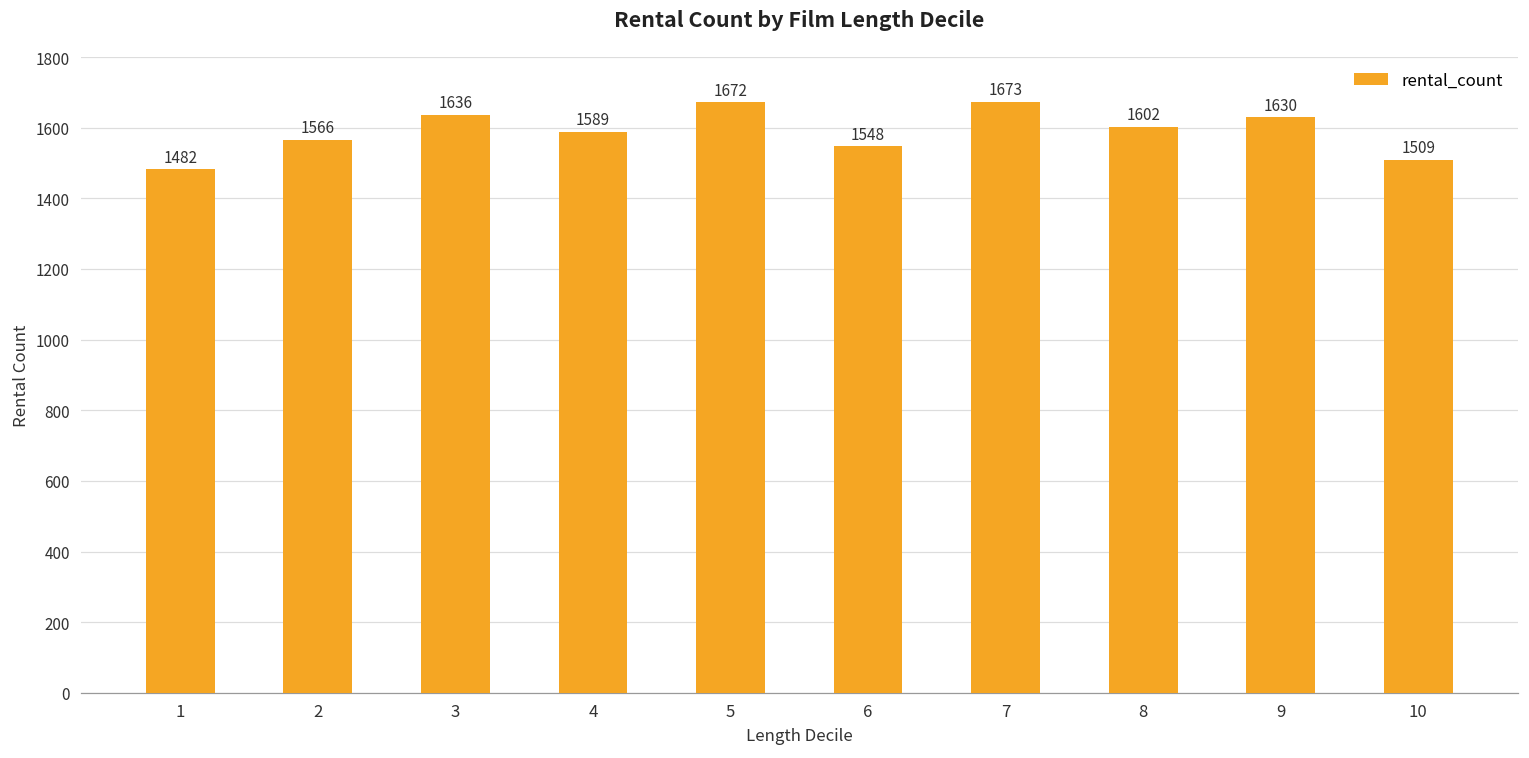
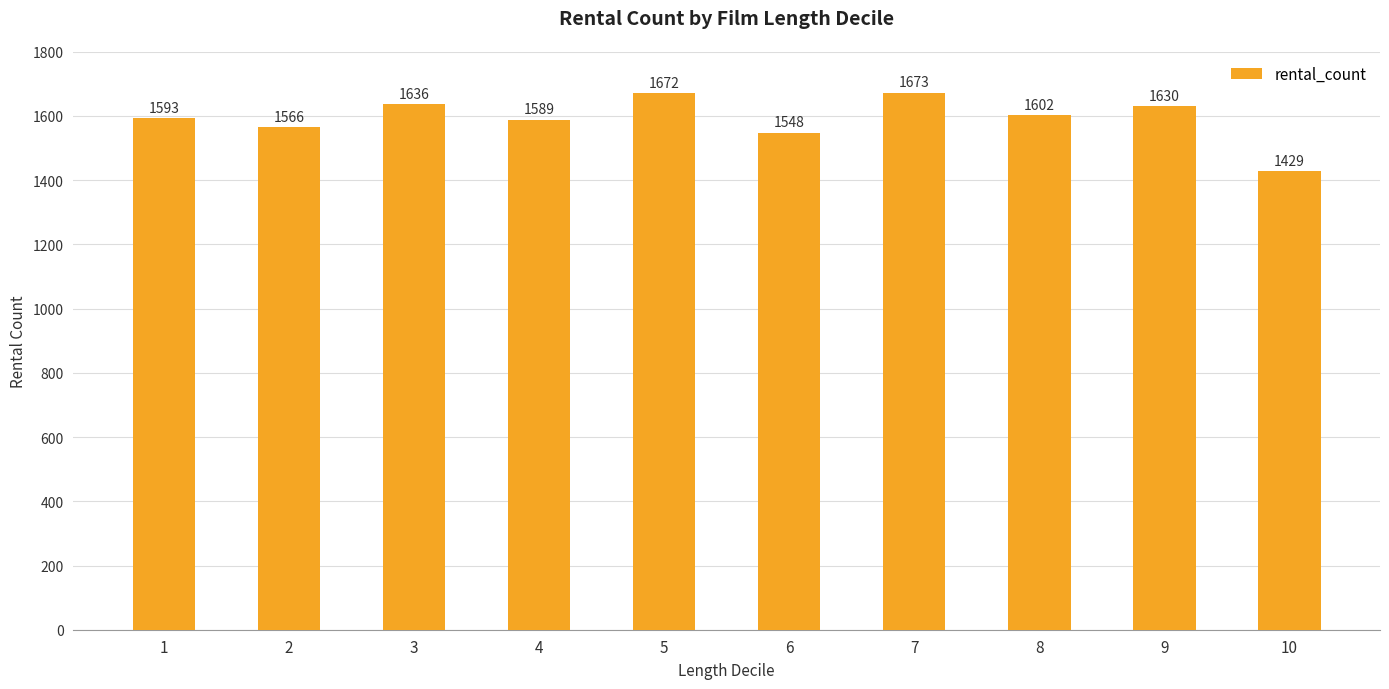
1: 1482 -> 1593
10: 1509 -> 1429
